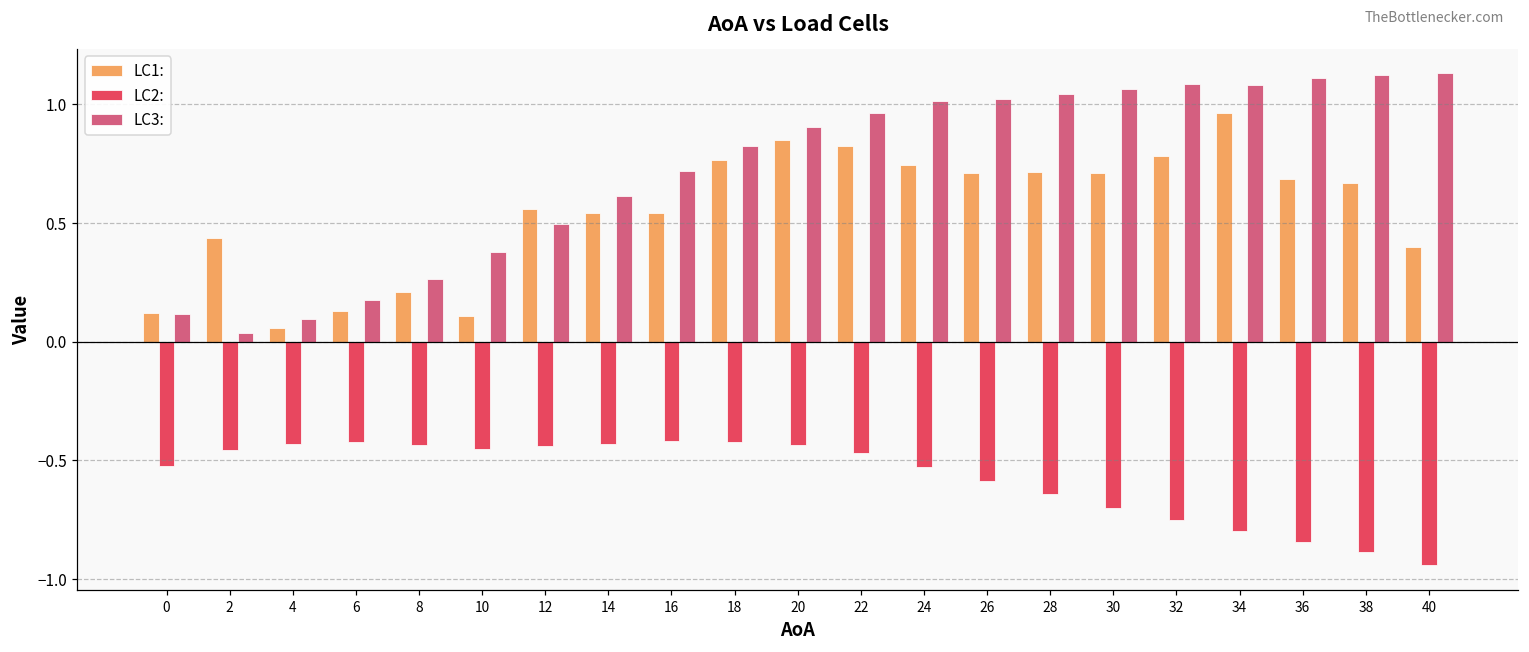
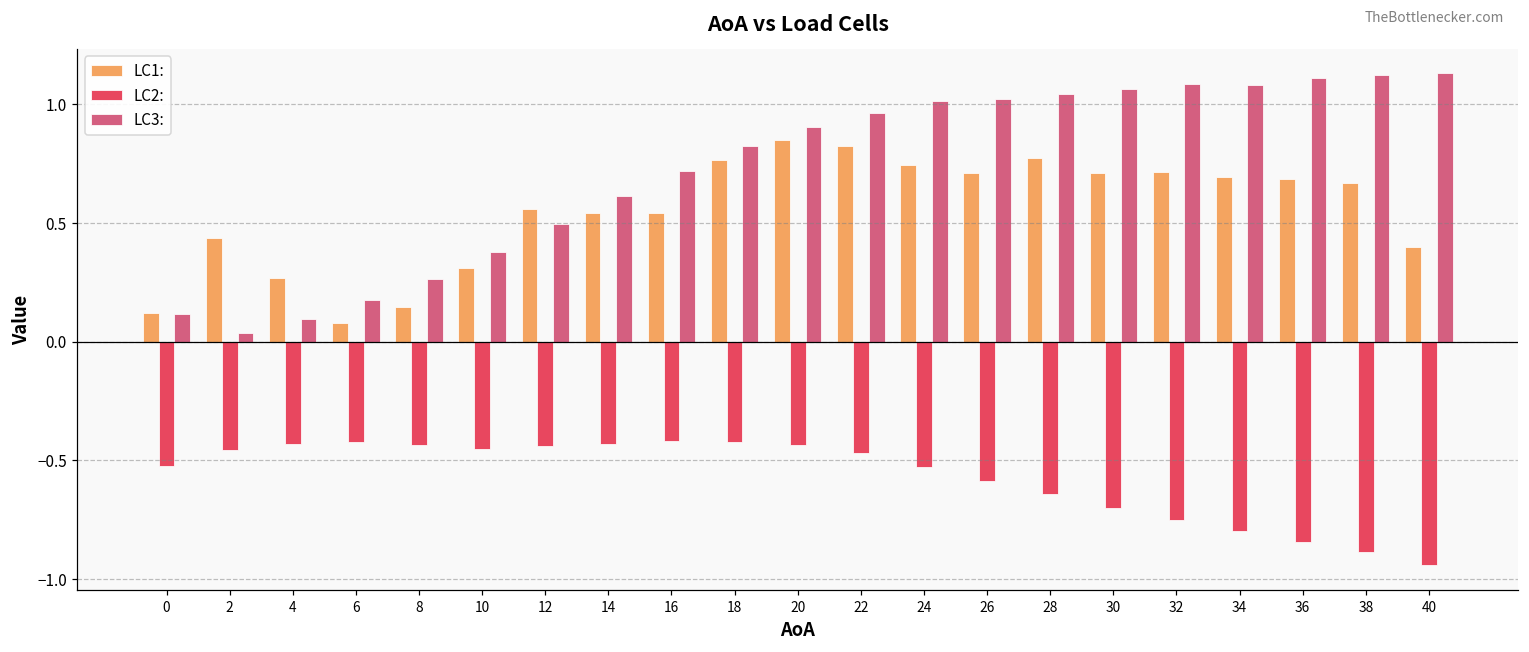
LC1:, 4: 0.06 -> 0.27
LC1:, 6: 0.13 -> 0.08
LC1:, 8: 0.21 -> 0.15
LC1:, 10: 0.11 -> 0.31
LC1:, 28: 0.72 -> 0.77
LC1:, 32: 0.78 -> 0.72
LC1:, 34: 0.96 -> 0.69
